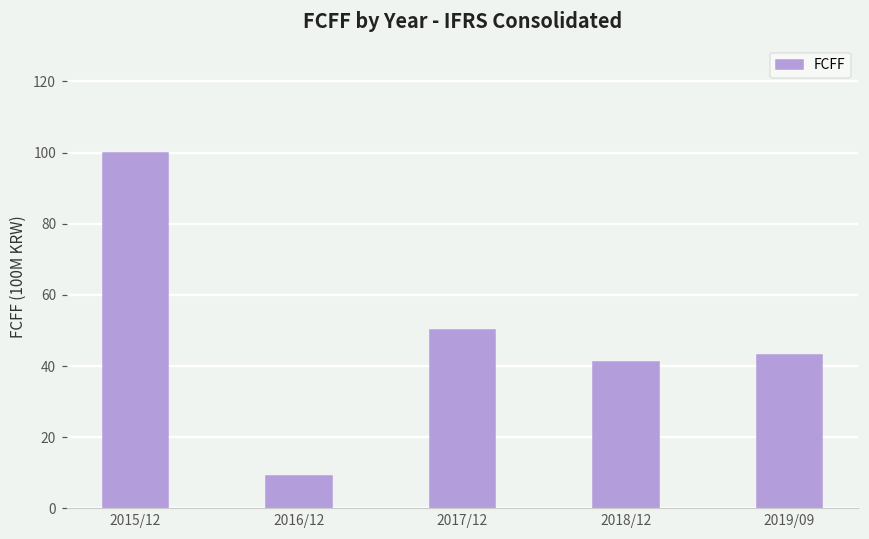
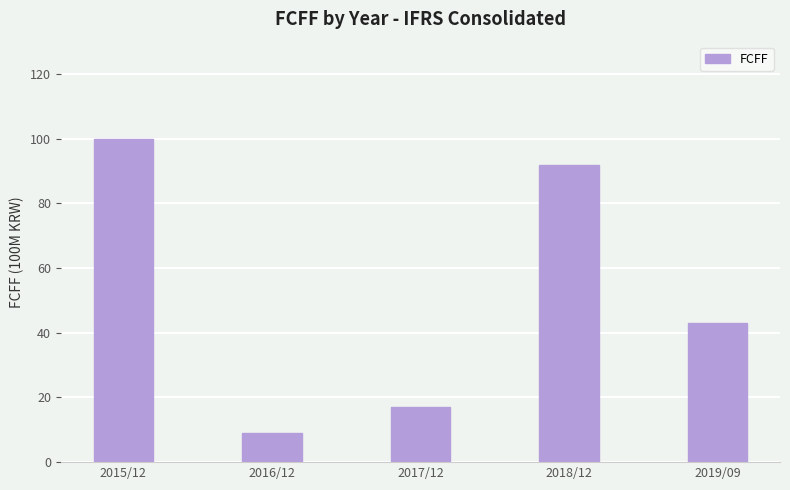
2017/12: 50 -> 17
2018/12: 41 -> 92
